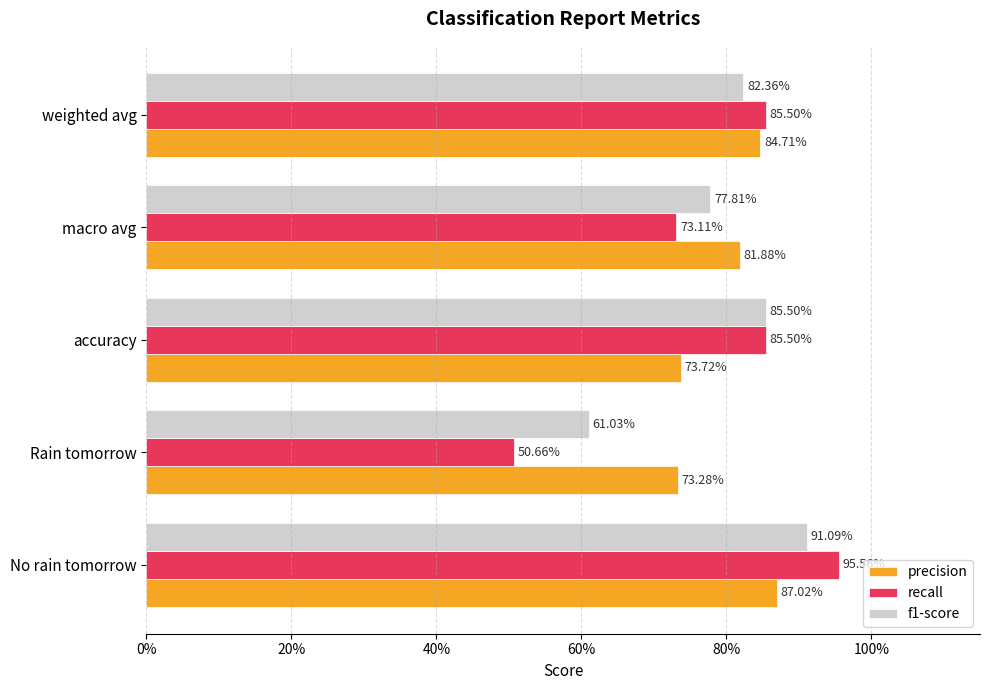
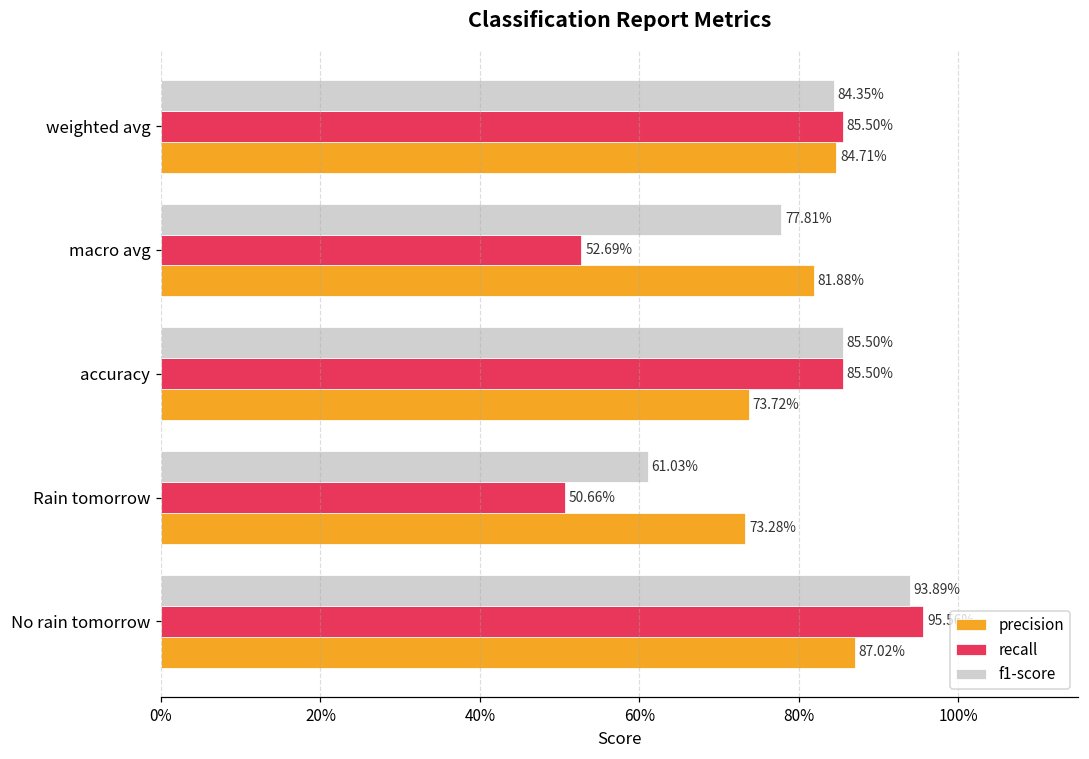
f1-score, weighted avg: 82.36% -> 84.35%
recall, macro avg: 73.11% -> 52.69%
f1-score, No rain tomorrow: 91.09% -> 93.89%
